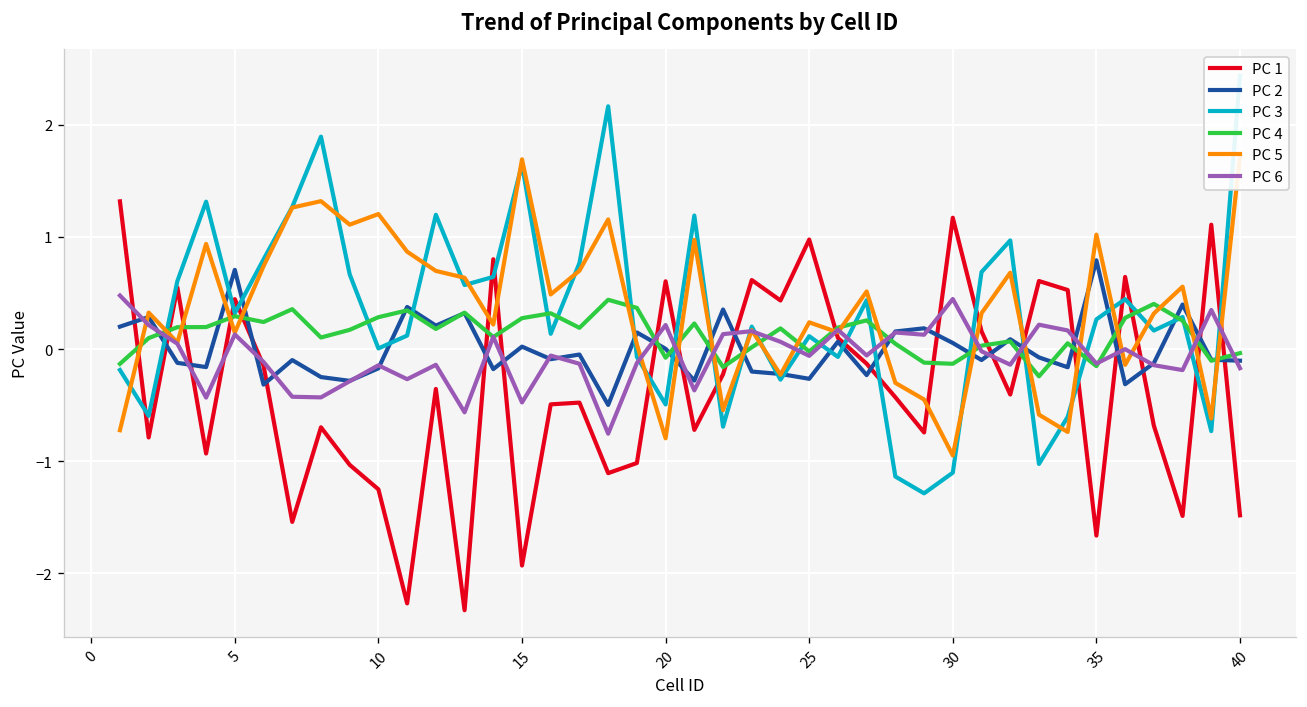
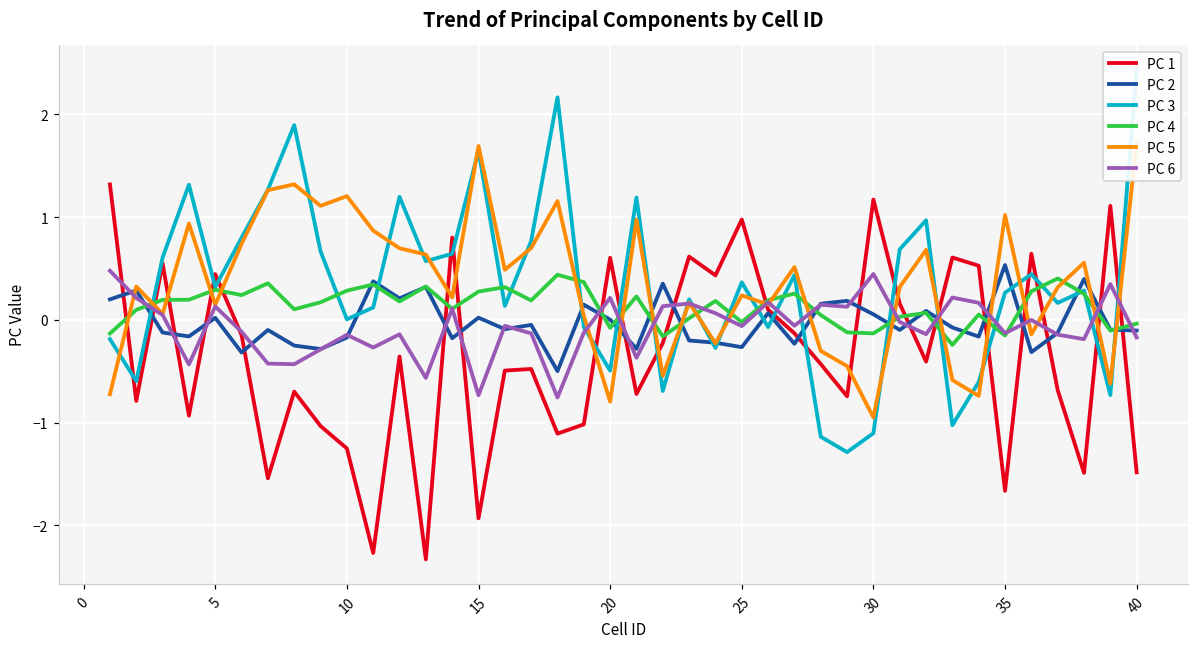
PC 2, 5: 0.7 -> 0.0
PC 6, 15: -0.5 -> -0.7
PC 3, 25: 0.1 -> 0.4
PC 2, 35: 0.8 -> 0.5
